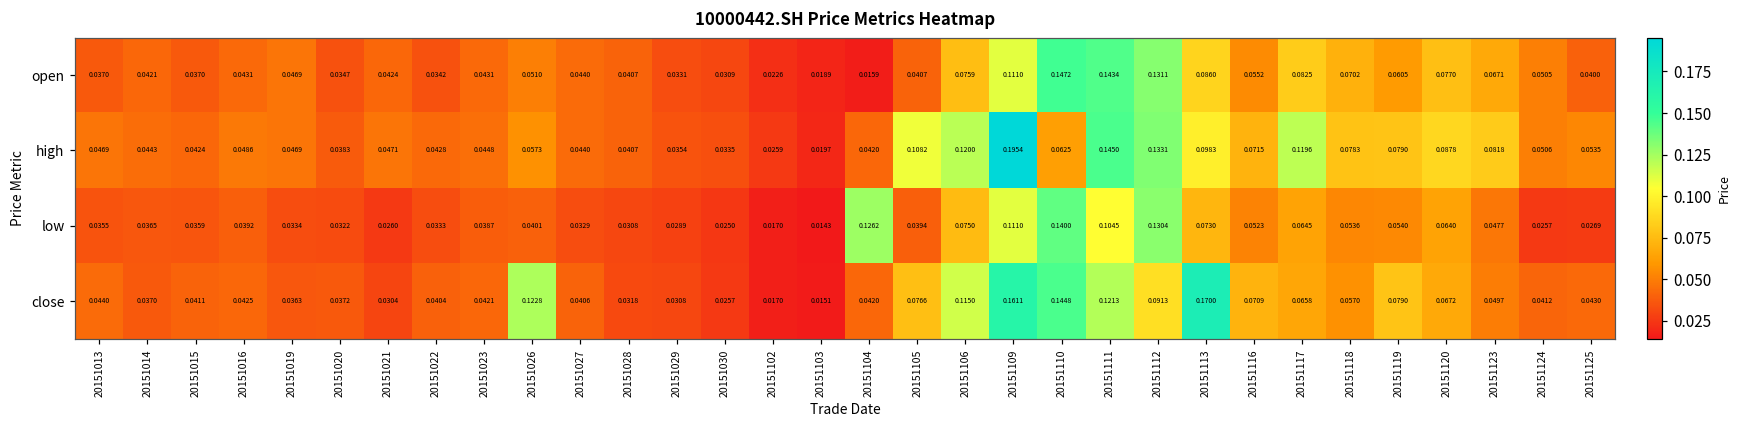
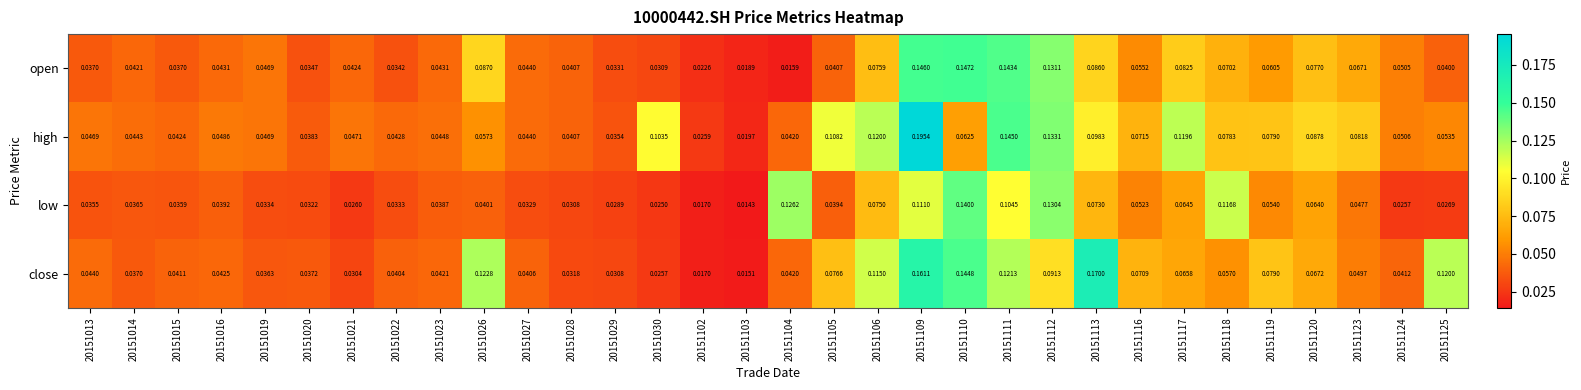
open, 20151026: 0.0510 -> 0.0870
open, 20151109: 0.1110 -> 0.1460
high, 20151030: 0.0335 -> 0.1035
low, 20151118: 0.0536 -> 0.1168
close, 20151125: 0.0430 -> 0.1200
